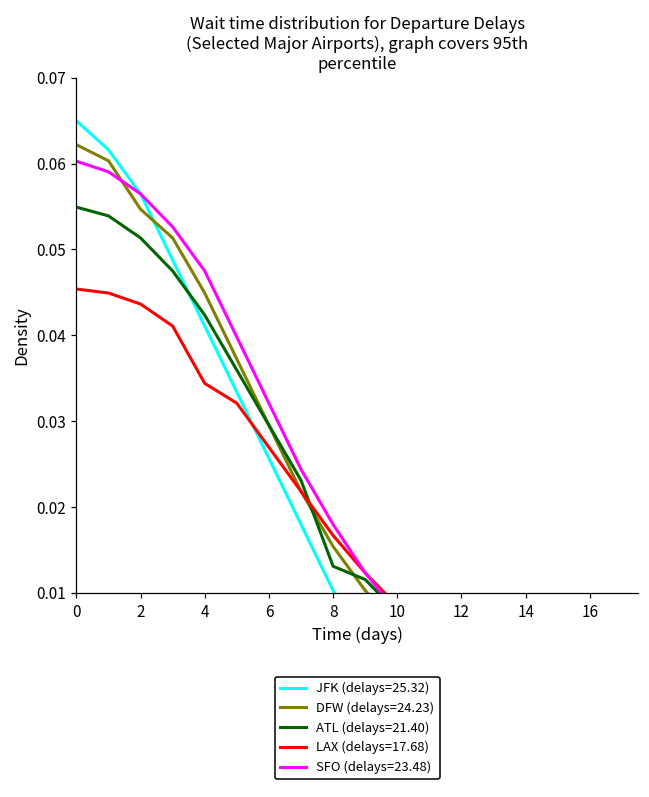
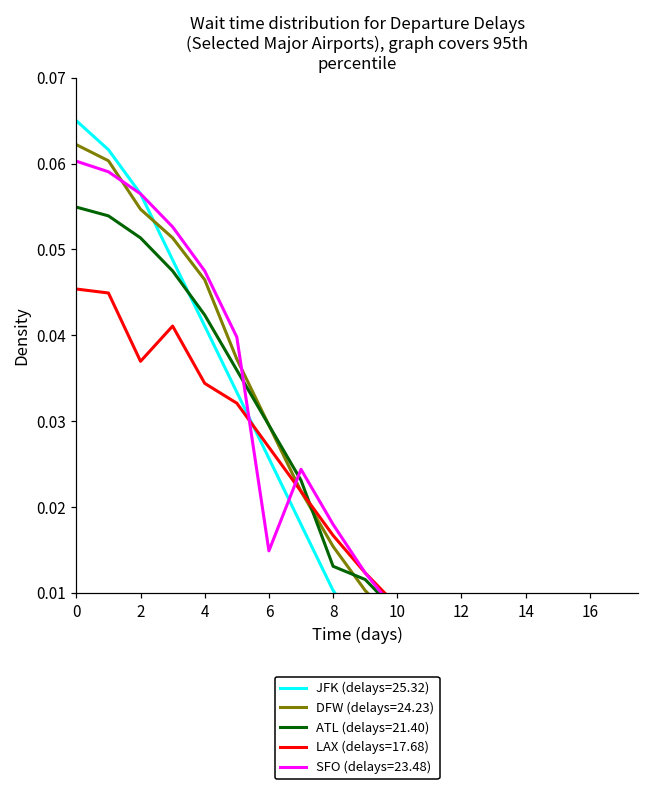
LAX (delays=17.68), 2: 0.044 -> 0.037
DFW (delays=24.23), 4: 0.045 -> 0.046
SFO (delays=23.48), 6: 0.032 -> 0.015
